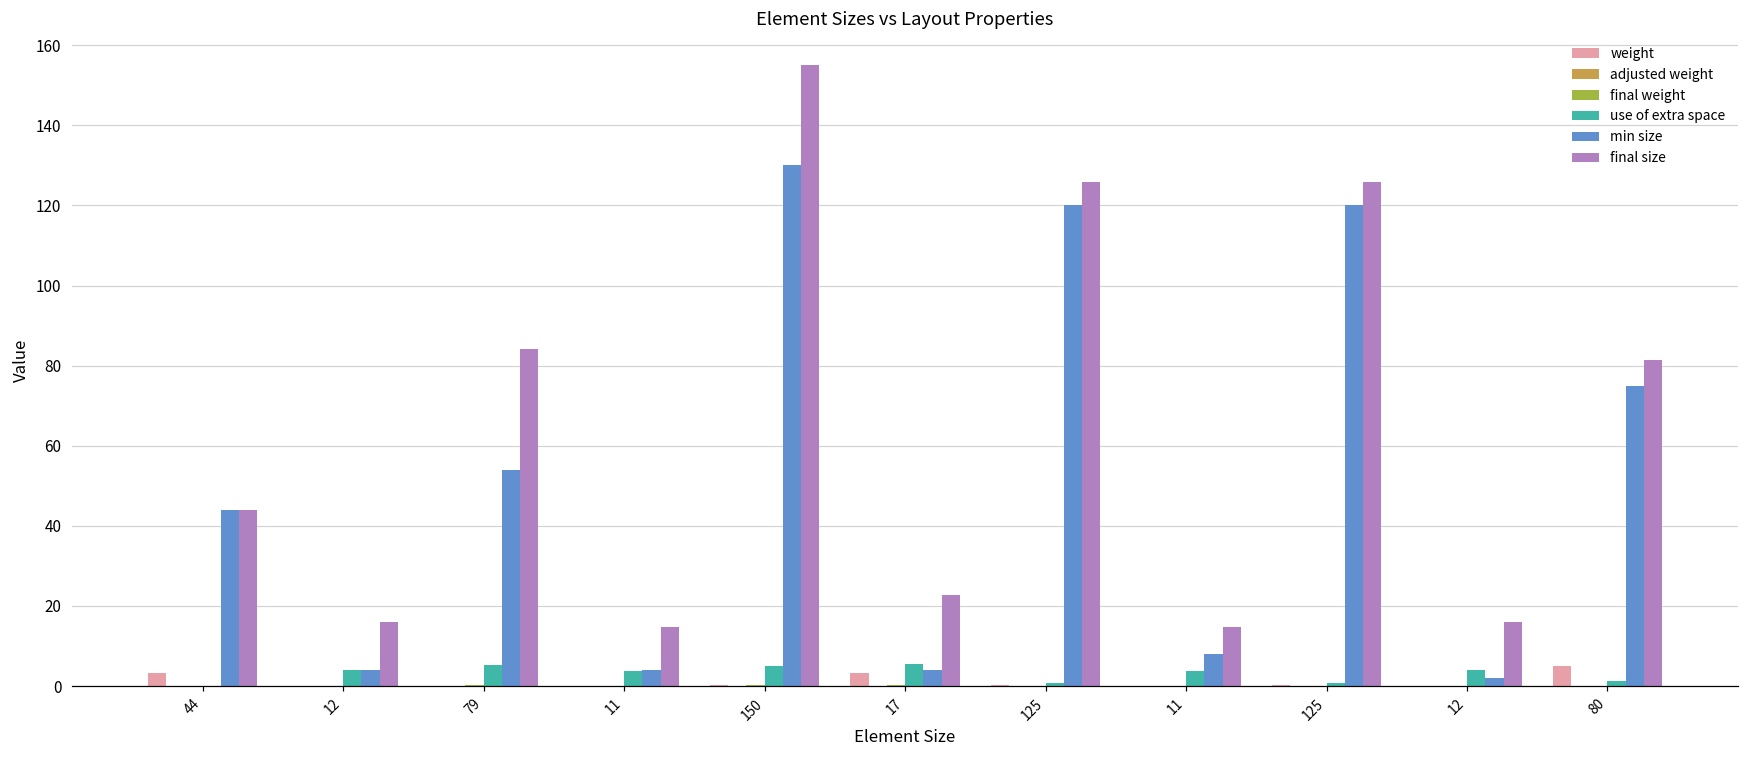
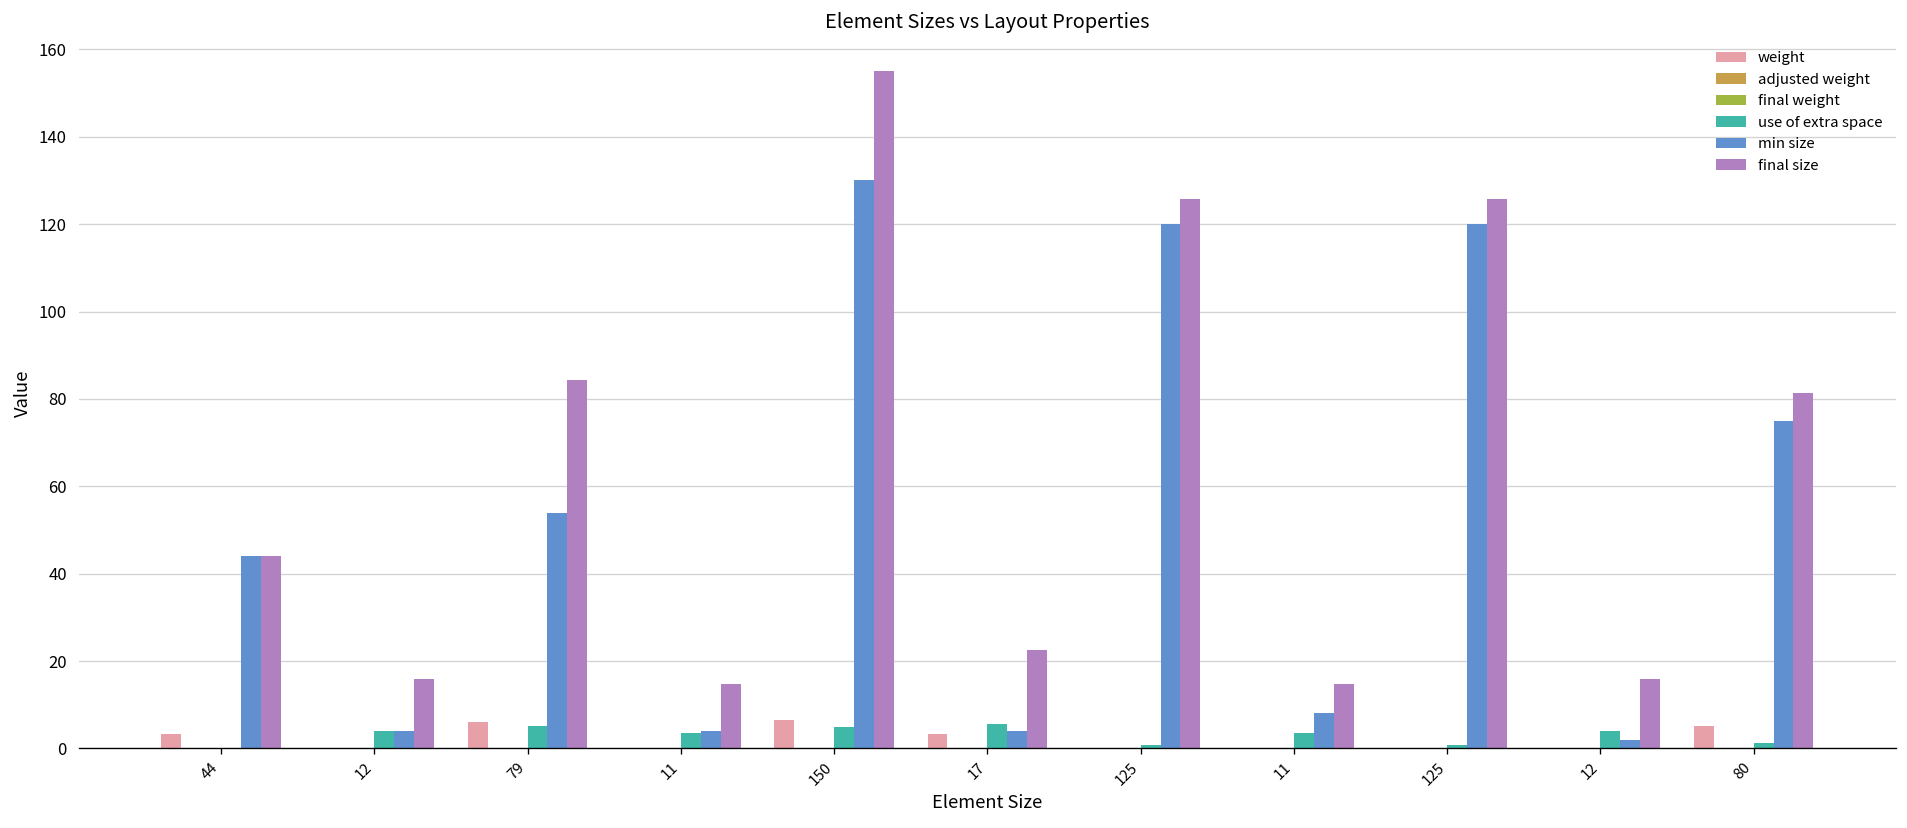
weight, 79: 0 -> 6
weight, 150: 0 -> 6
